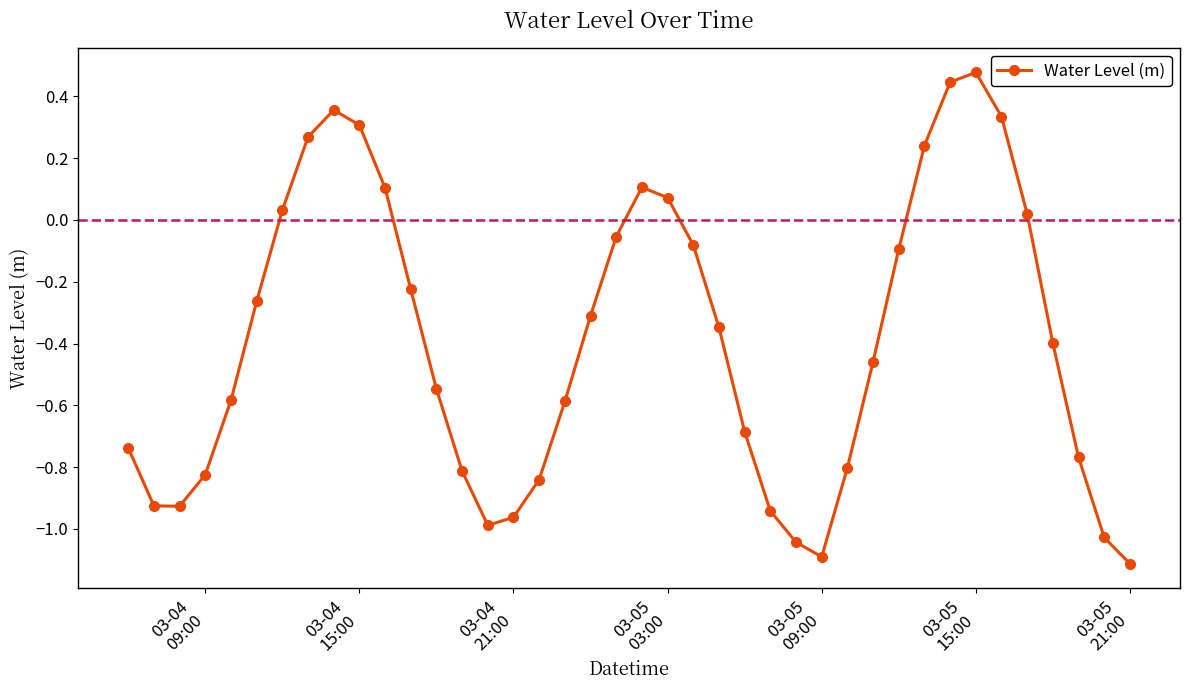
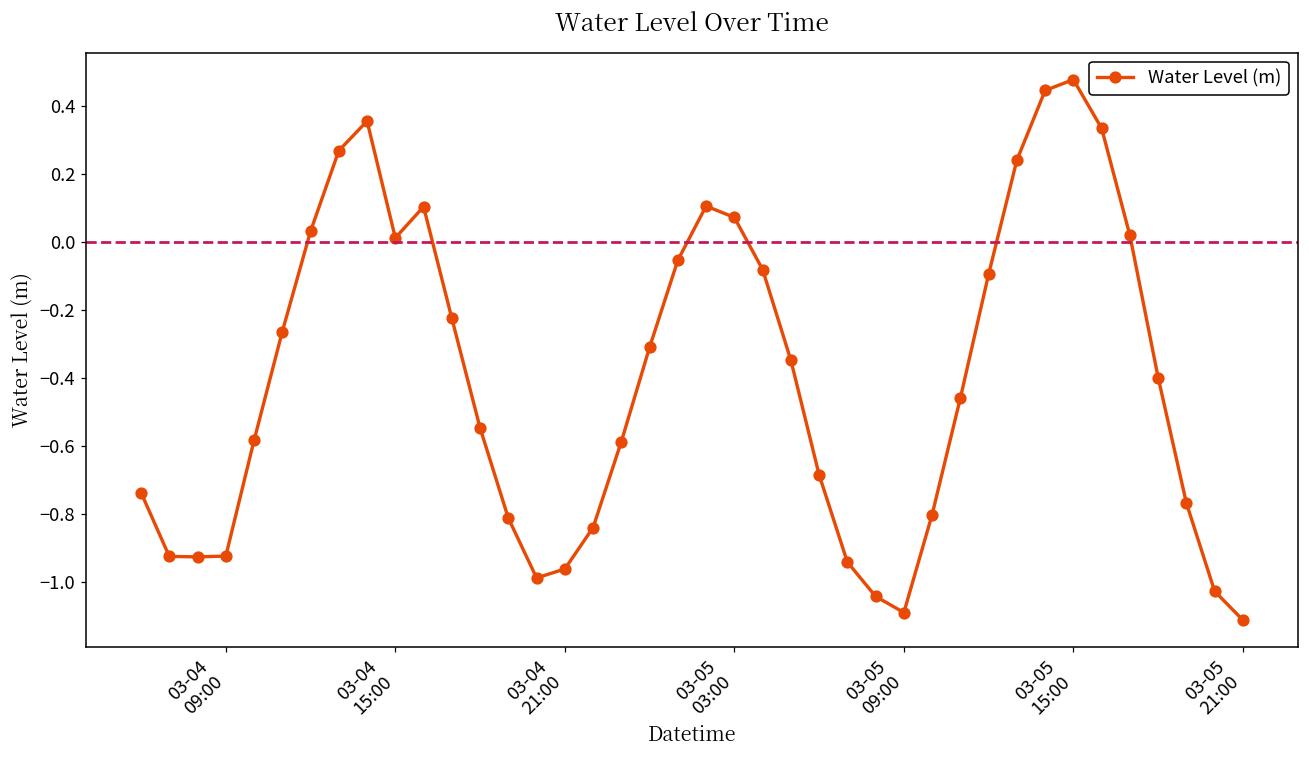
03-04 09:00: -0.82 -> -0.92
03-04 15:00: 0.31 -> 0.01
